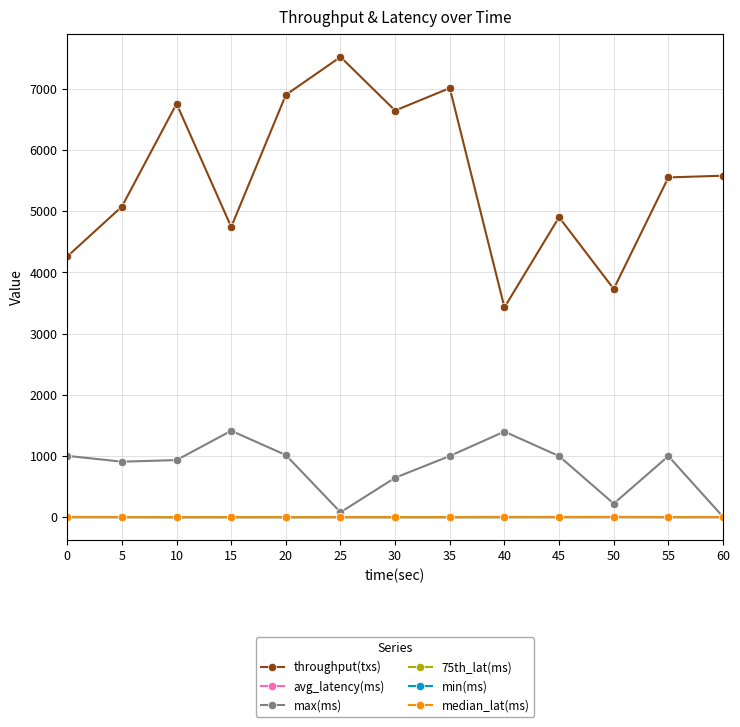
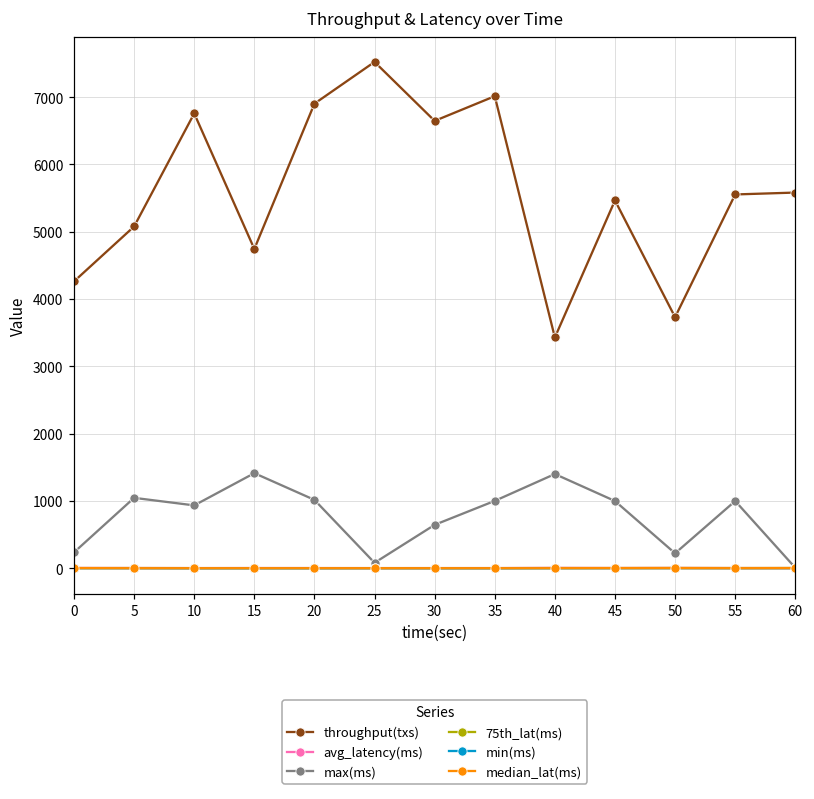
max(ms), 0: 1000 -> 200
max(ms), 5: 900 -> 1000
throughput(txs), 45: 4900 -> 5500
